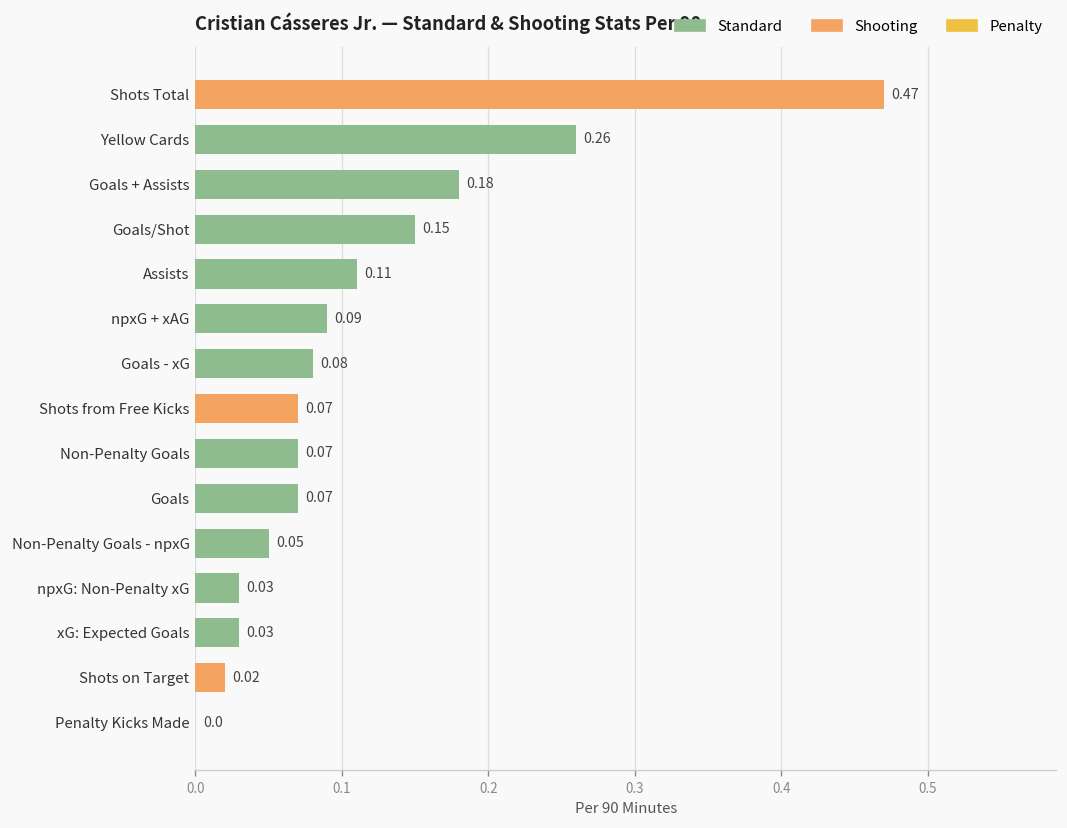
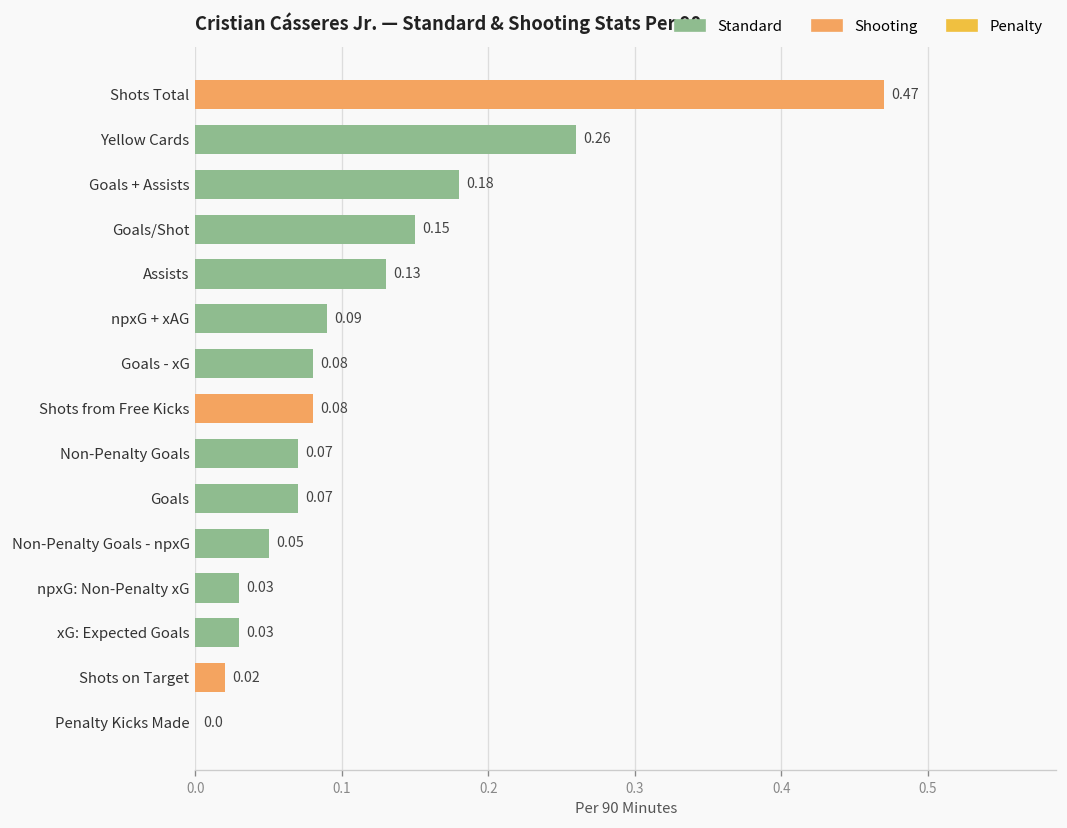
Assists: 0.11 -> 0.13
Shots from Free Kicks: 0.07 -> 0.08
